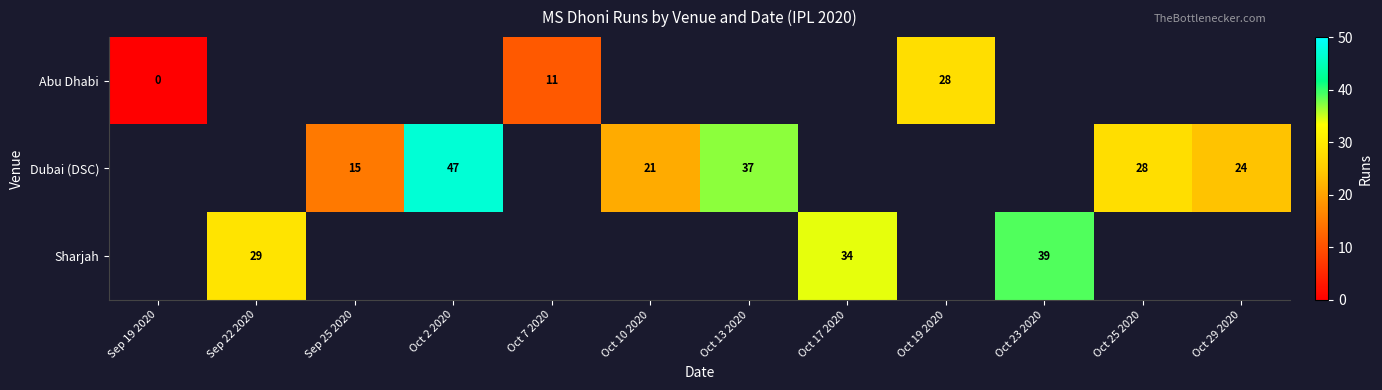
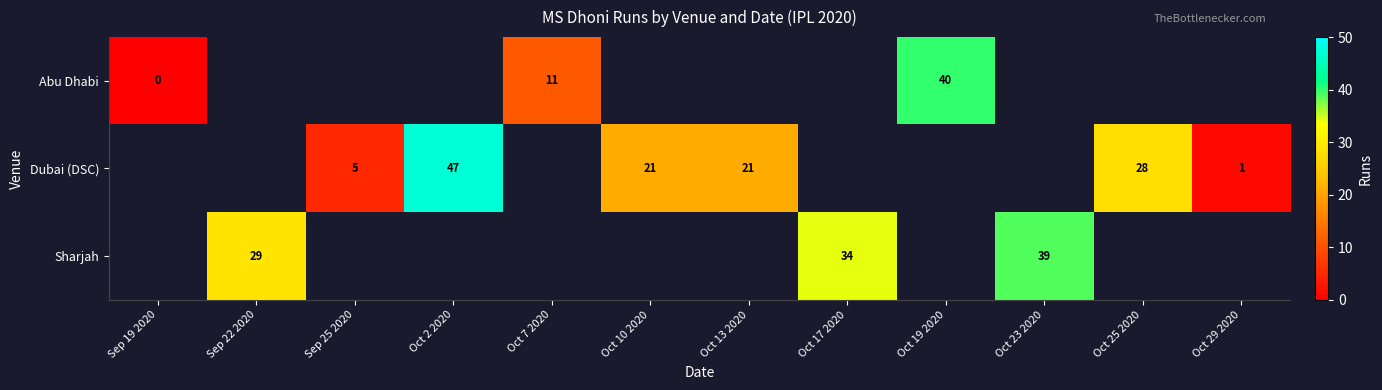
Abu Dhabi, Oct 19 2020: 28 -> 40
Dubai (DSC), Sep 25 2020: 15 -> 5
Dubai (DSC), Oct 13 2020: 37 -> 21
Dubai (DSC), Oct 29 2020: 24 -> 1
